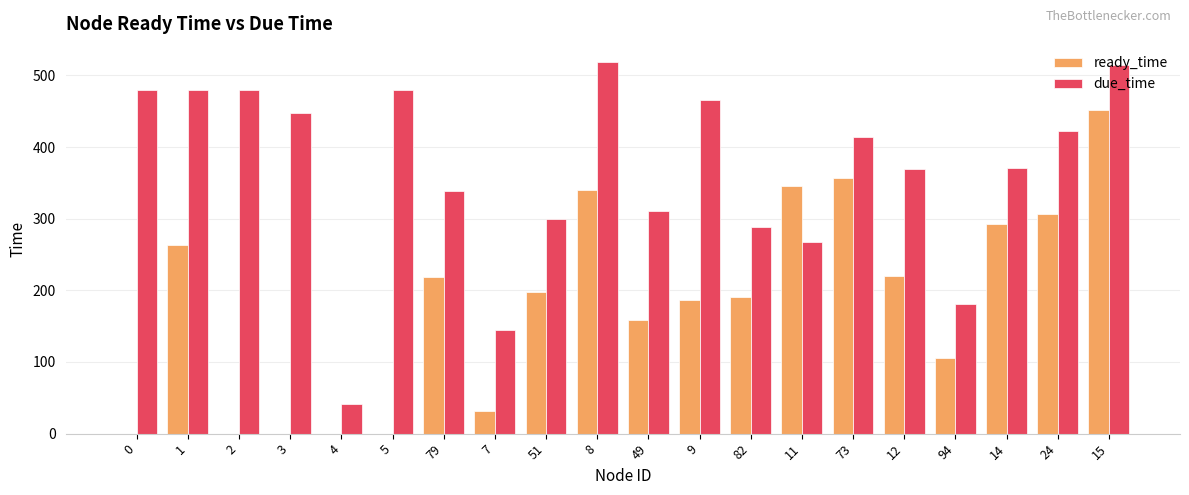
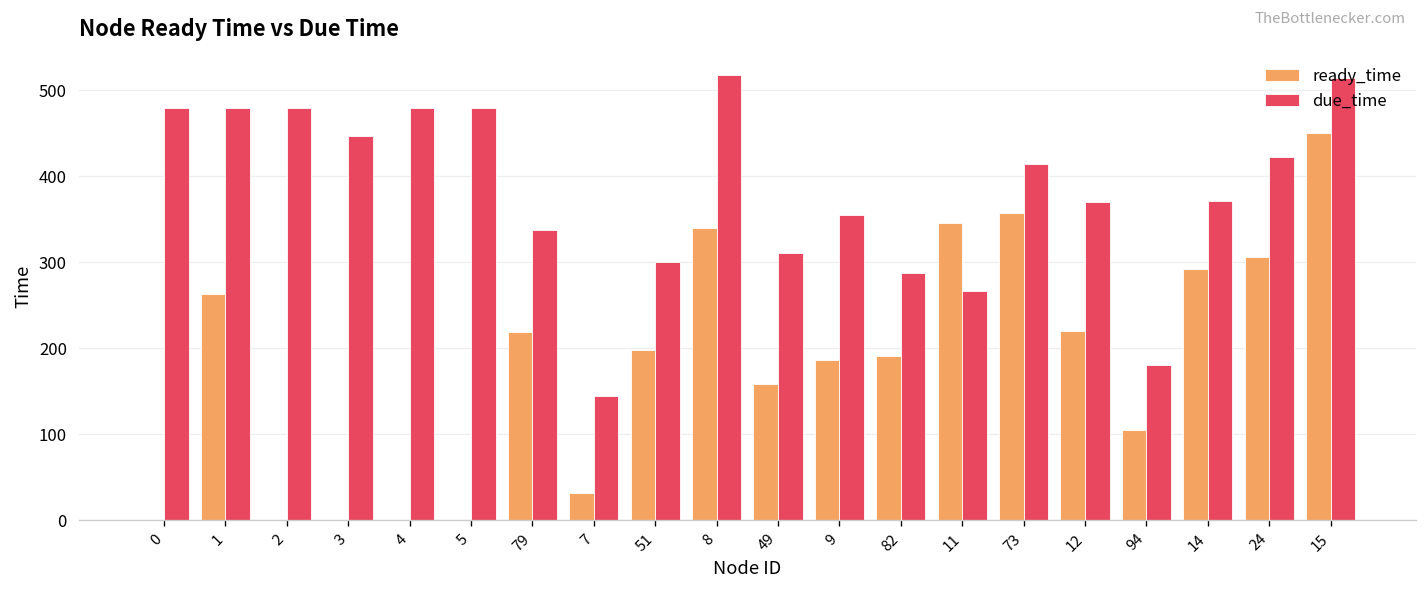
due_time, 4: 40 -> 480
due_time, 9: 470 -> 360
